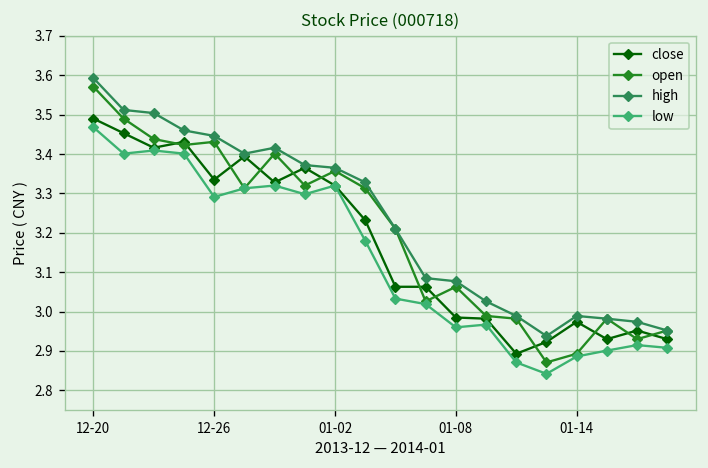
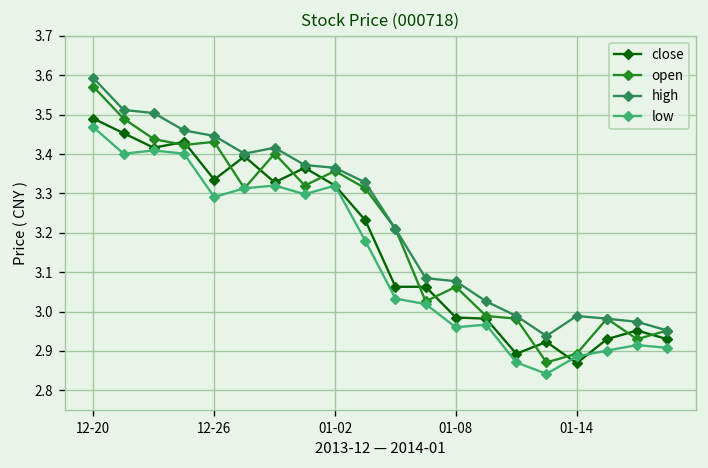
close, 01-14: 2.97 -> 2.87
